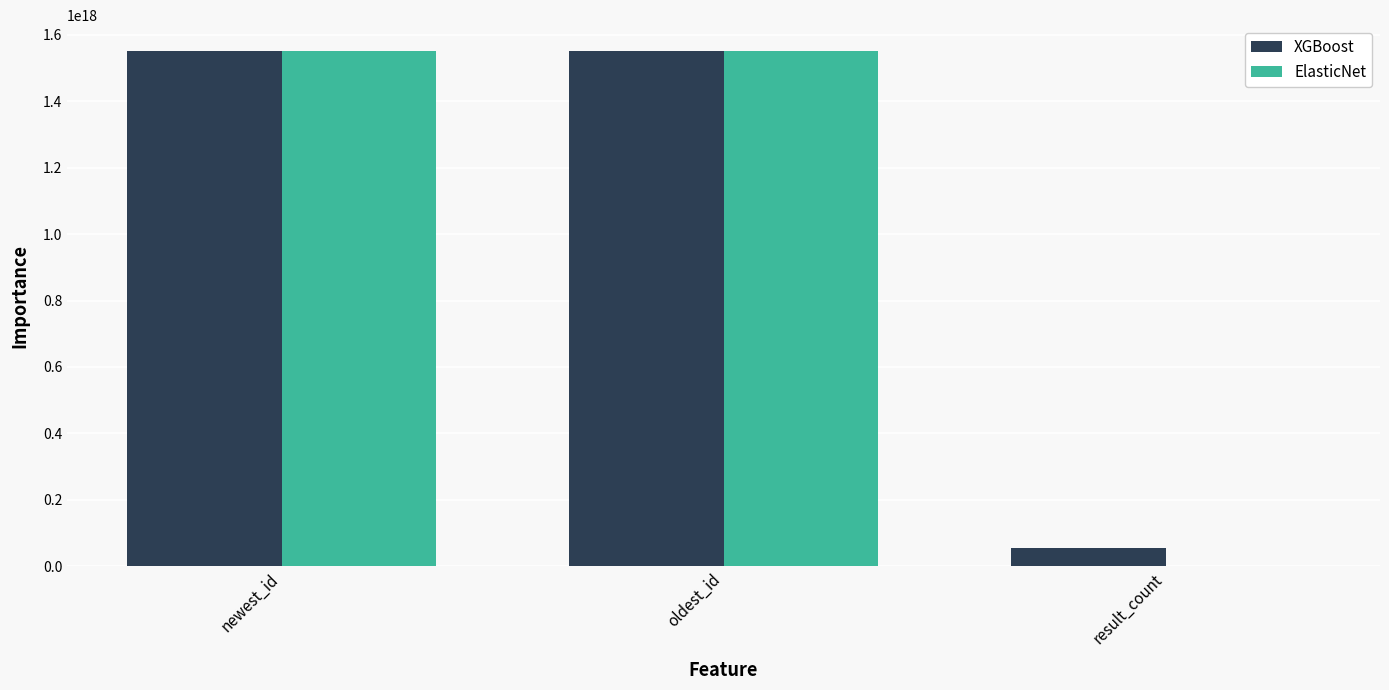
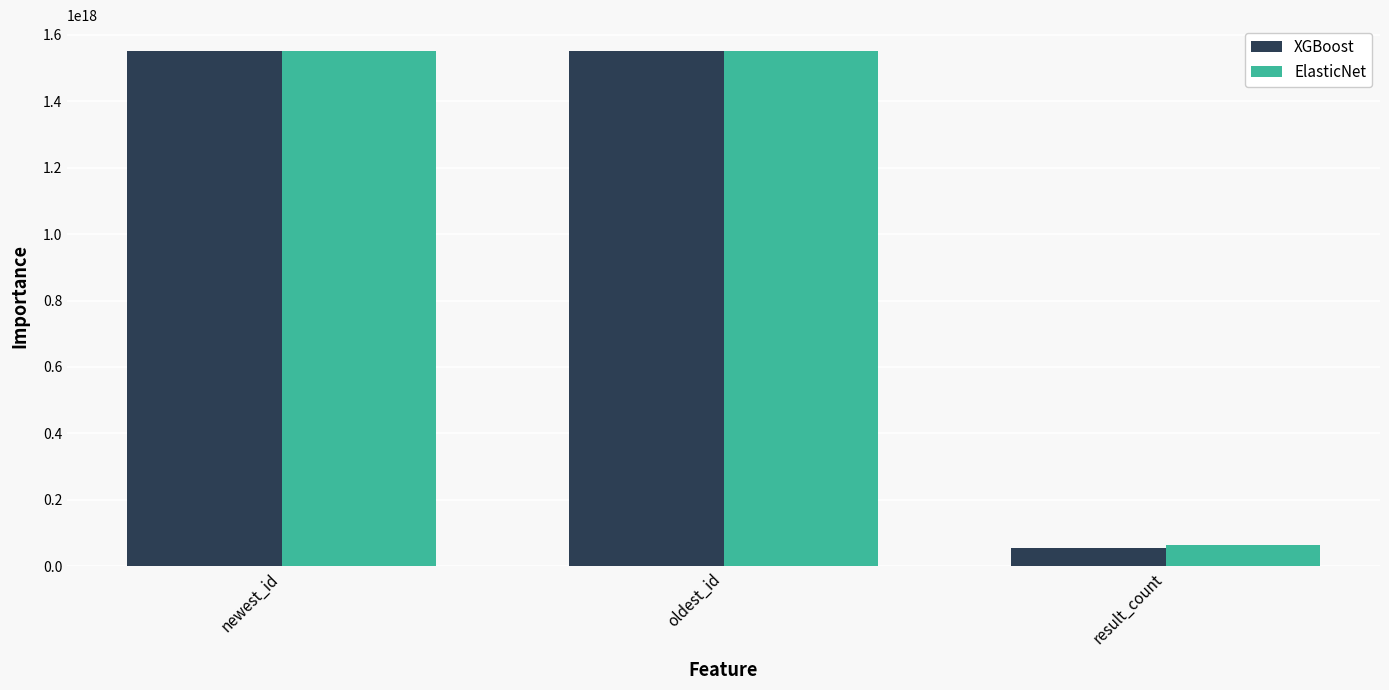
ElasticNet, result_count: 0 -> 60000000000000000
